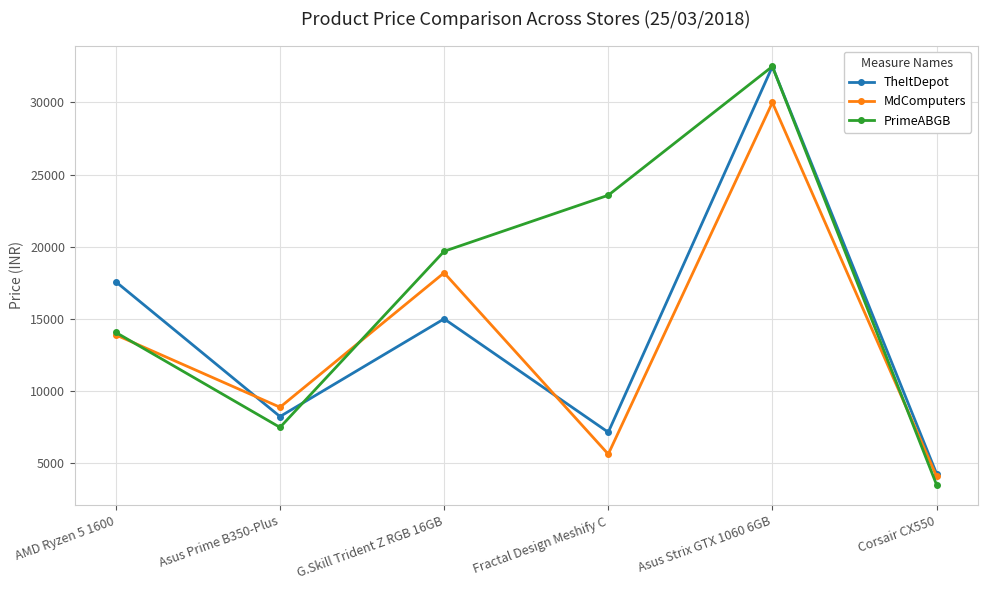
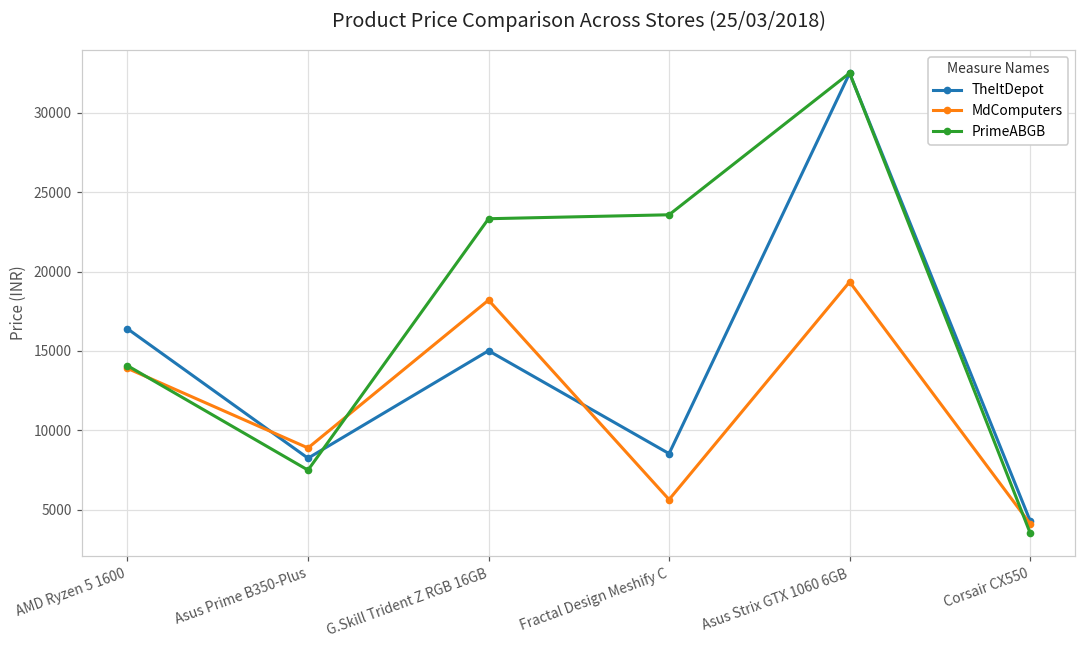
TheItDepot, AMD Ryzen 5 1600: 17600 -> 16400
PrimeABGB, G.Skill Trident Z RGB 16GB: 19700 -> 23300
TheItDepot, Fractal Design Meshify C: 7200 -> 8500
MdComputers, Asus Strix GTX 1060 6GB: 30000 -> 19300
